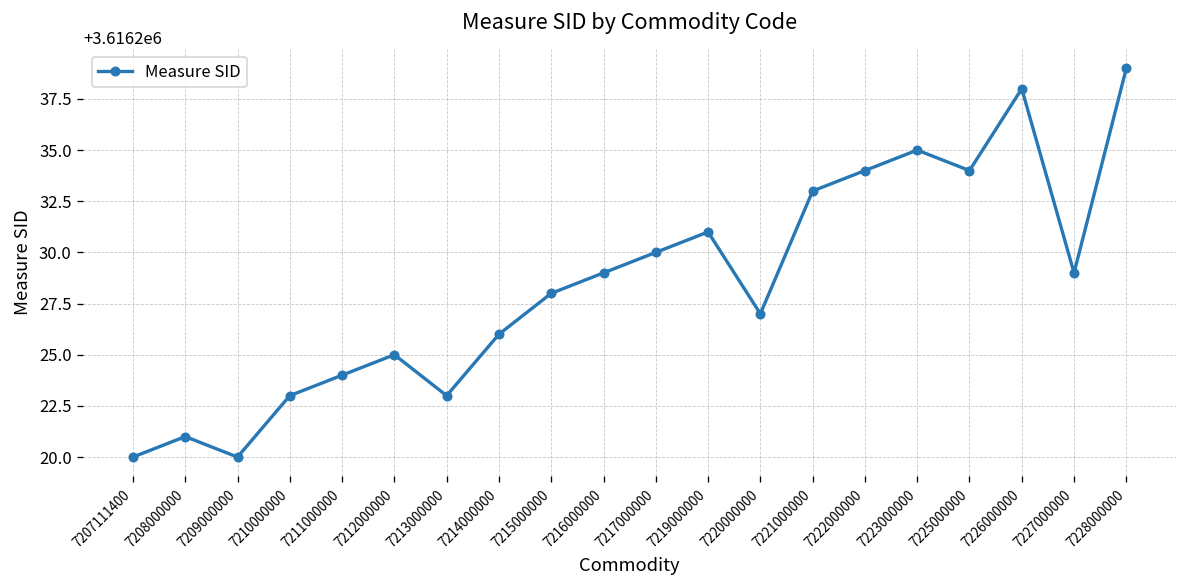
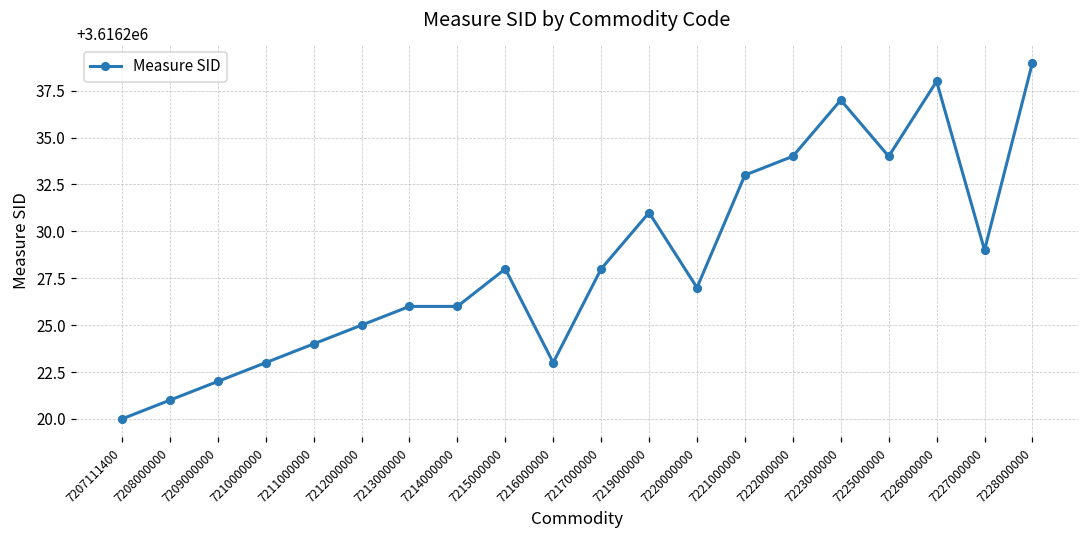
7209000000: 3616220 -> 3616222
7213000000: 3616223 -> 3616226
7216000000: 3616229 -> 3616223
7217000000: 3616230 -> 3616228
7223000000: 3616235 -> 3616237
